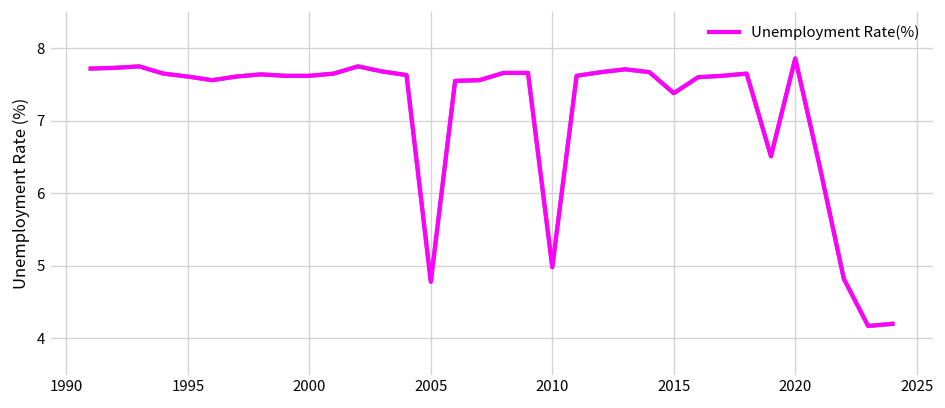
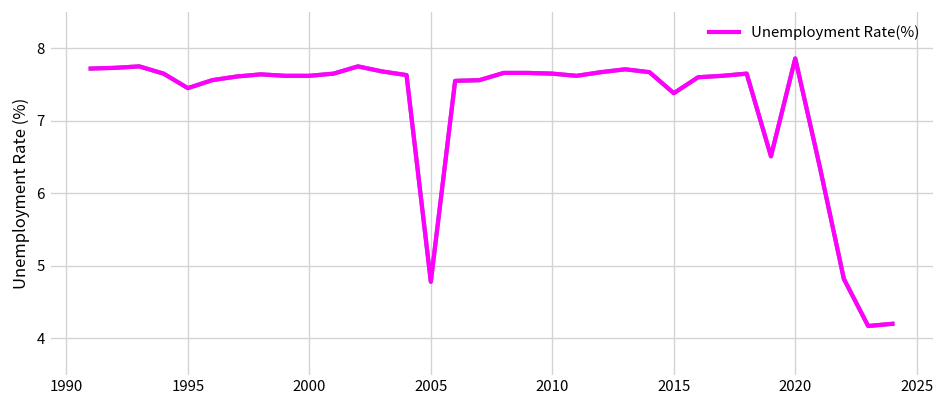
1995: 7.6 -> 7.5
2010: 5.0 -> 7.7
